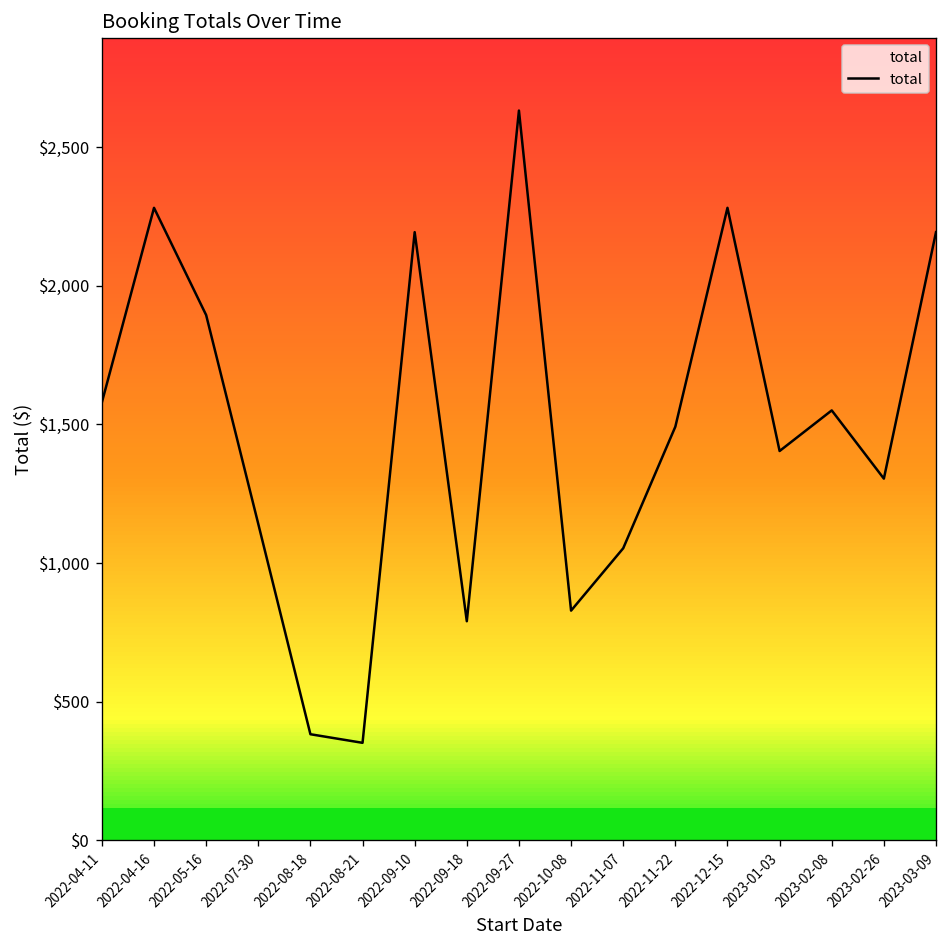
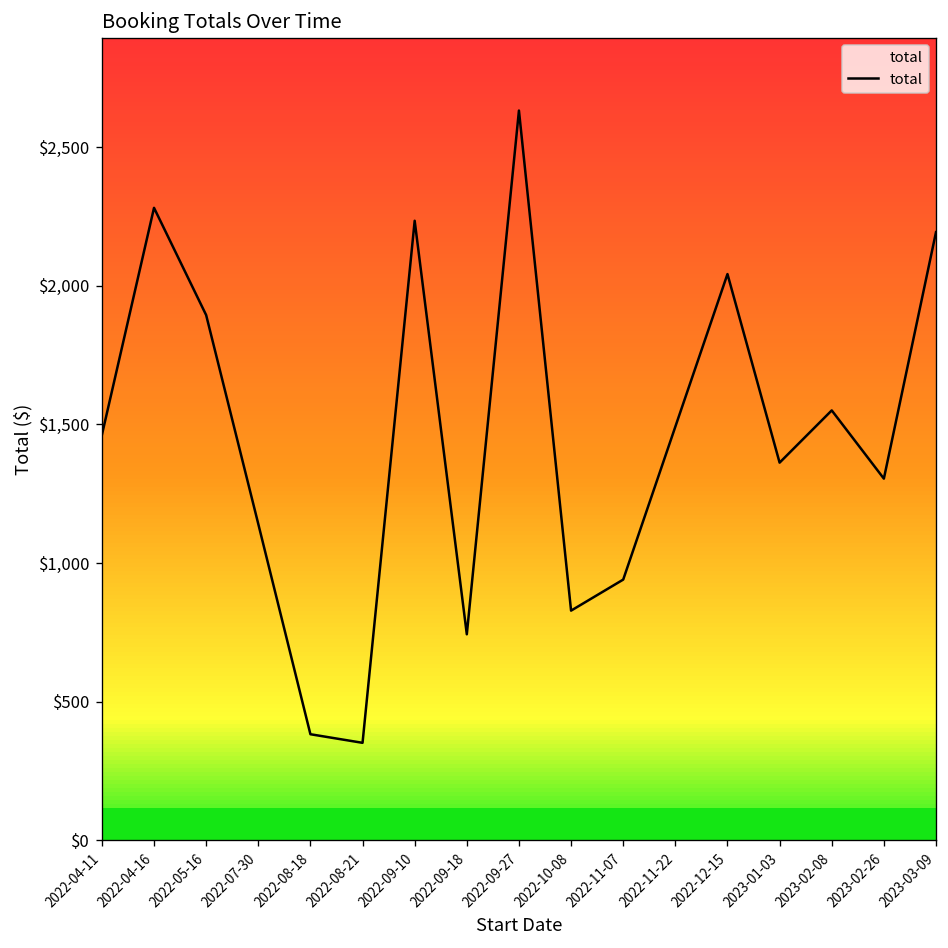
2022-04-11: $1,580 -> $1,460
2022-09-10: $2,190 -> $2,230
2022-09-18: $790 -> $740
2022-11-07: $1,050 -> $940
2022-12-15: $2,280 -> $2,040
2023-01-03: $1,400 -> $1,360
